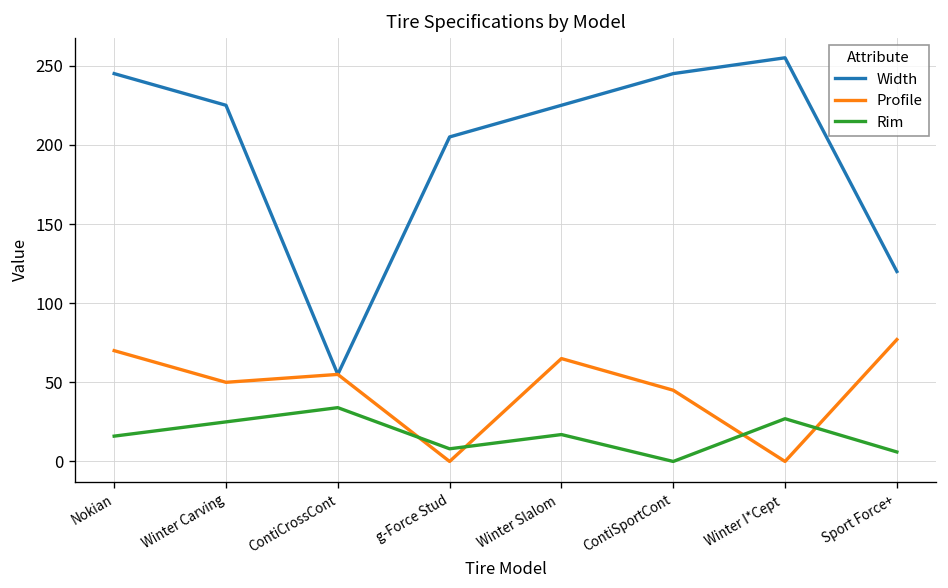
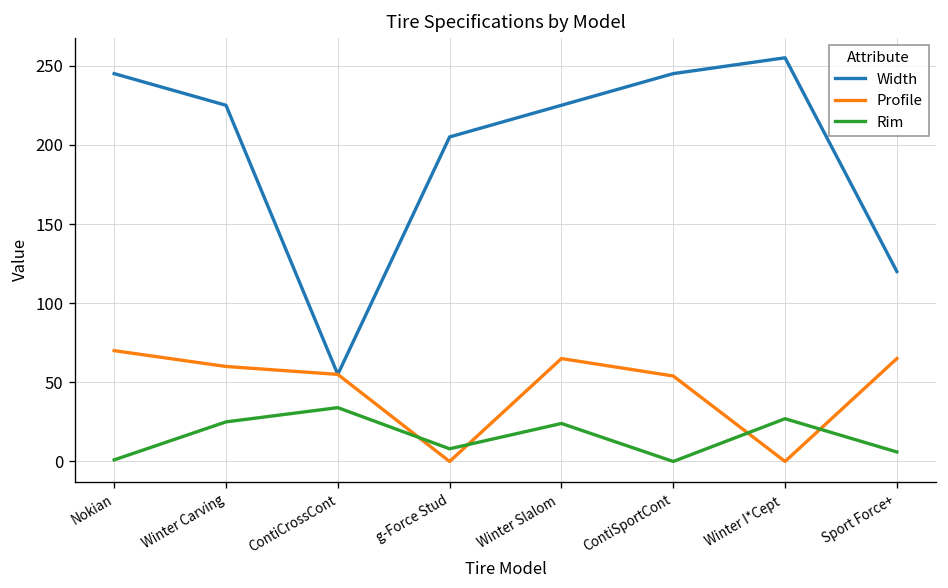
Rim, Nokian: 16 -> 1
Profile, Winter Carving: 50 -> 60
Rim, Winter Slalom: 17 -> 24
Profile, ContiSportCont: 45 -> 54
Profile, Sport Force+: 77 -> 65
